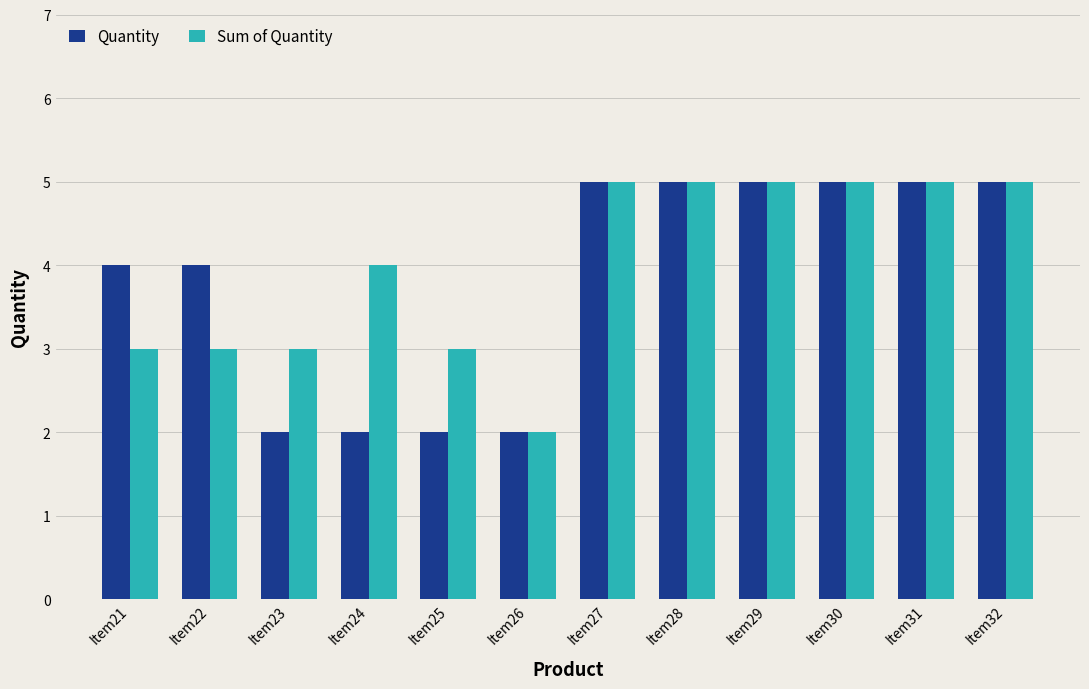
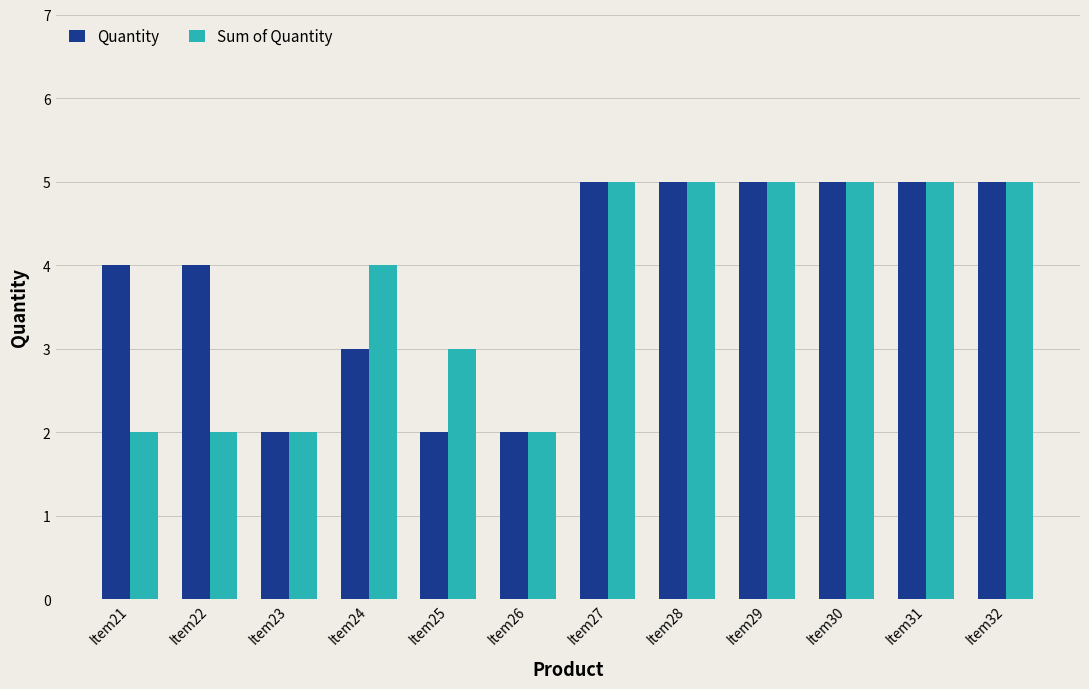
Sum of Quantity, Item21: 3 -> 2
Sum of Quantity, Item22: 3 -> 2
Sum of Quantity, Item23: 3 -> 2
Quantity, Item24: 2 -> 3
